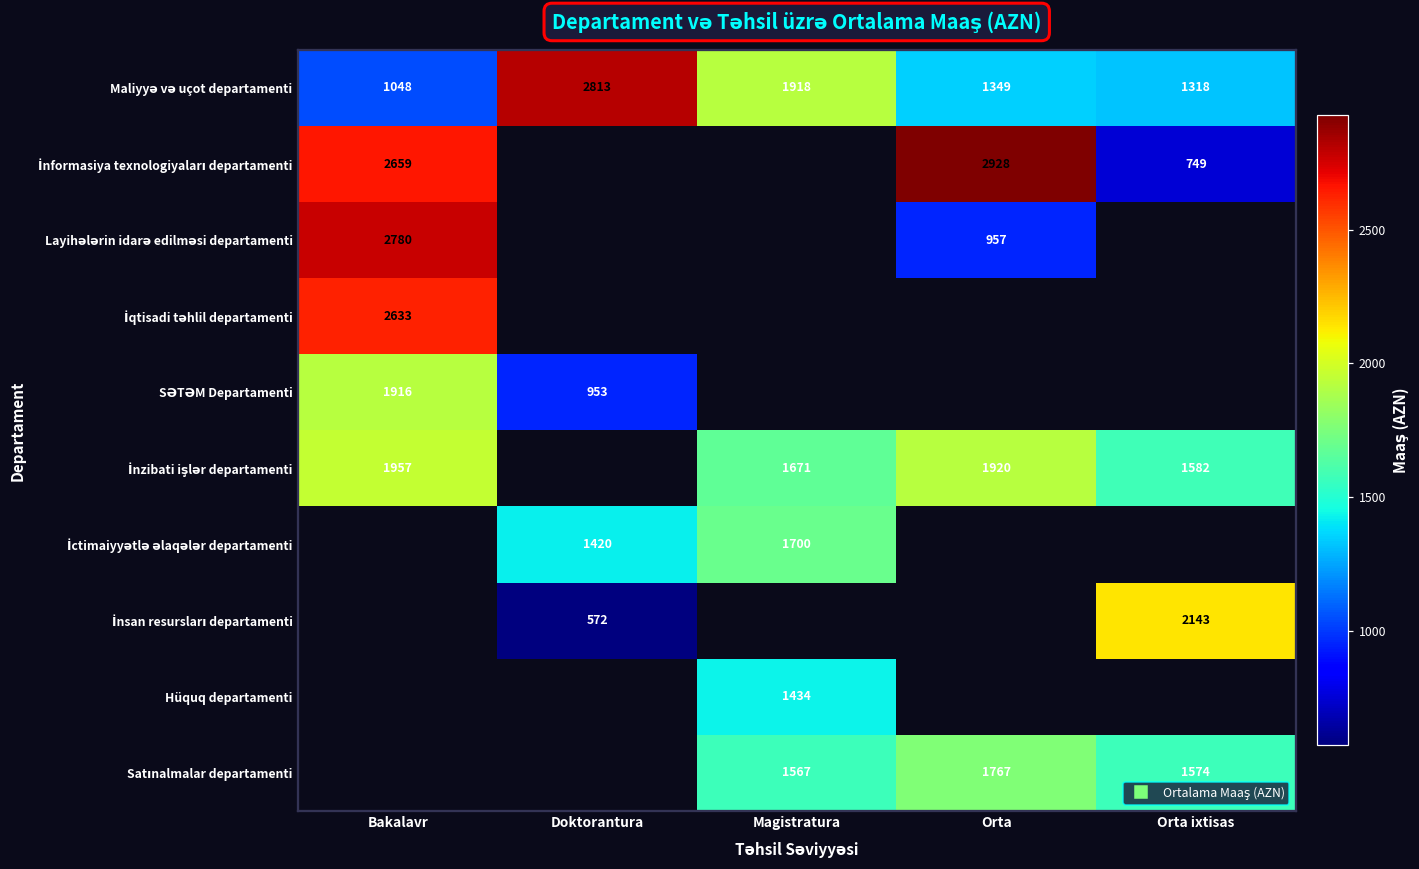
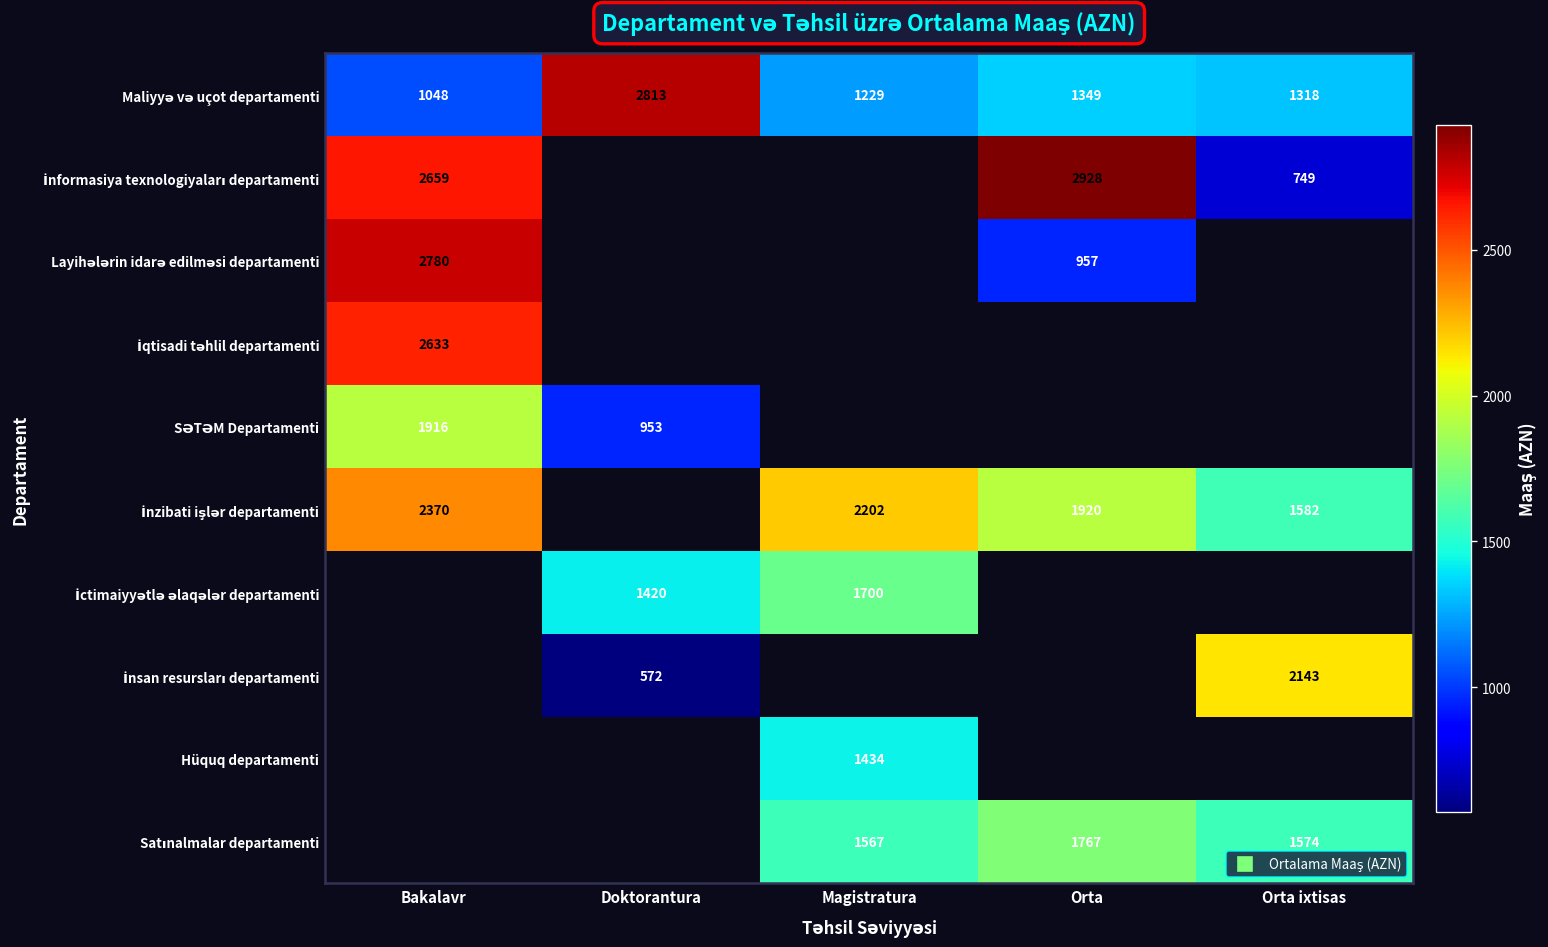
Maliyyə və uçot departamenti, Magistratura: 1918 -> 1229
İnzibati işlər departamenti, Bakalavr: 1957 -> 2370
İnzibati işlər departamenti, Magistratura: 1671 -> 2202
